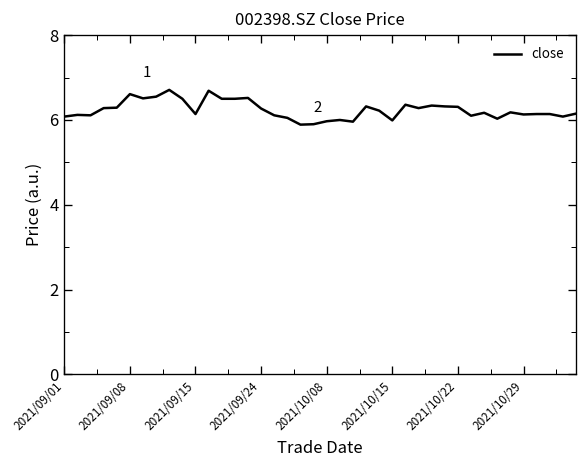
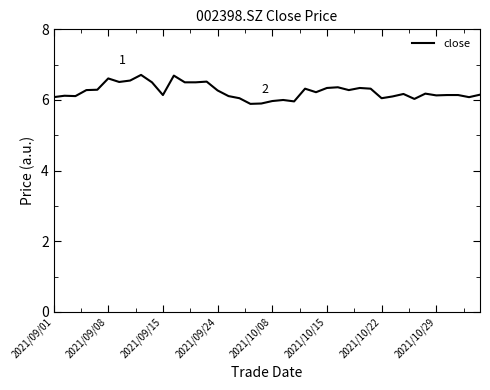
2021/10/15: 6.0 -> 6.3
2021/10/22: 6.3 -> 6.1
